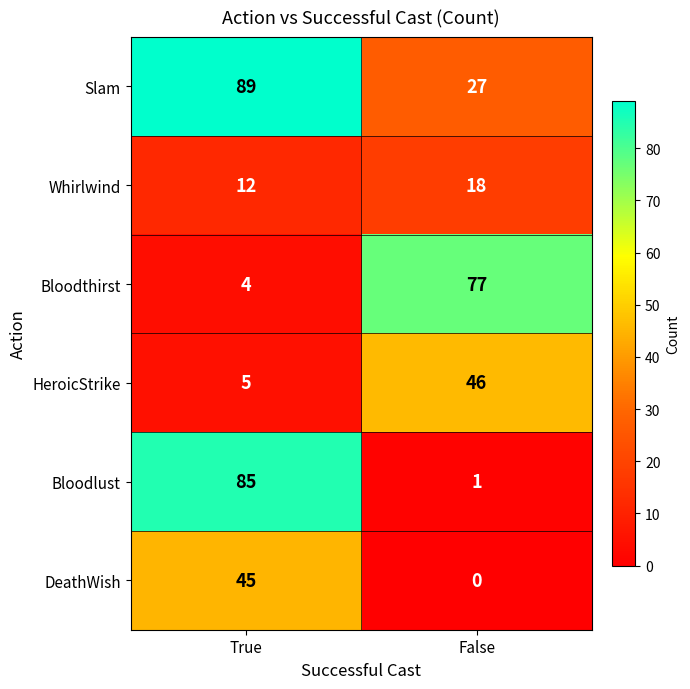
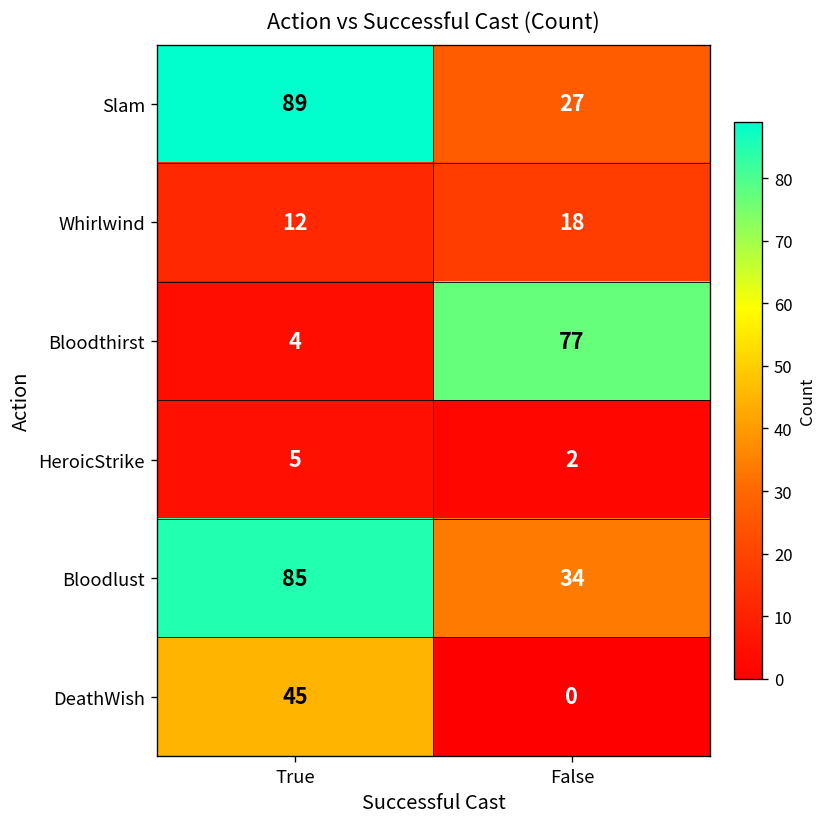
HeroicStrike, False: 46 -> 2
Bloodlust, False: 1 -> 34
